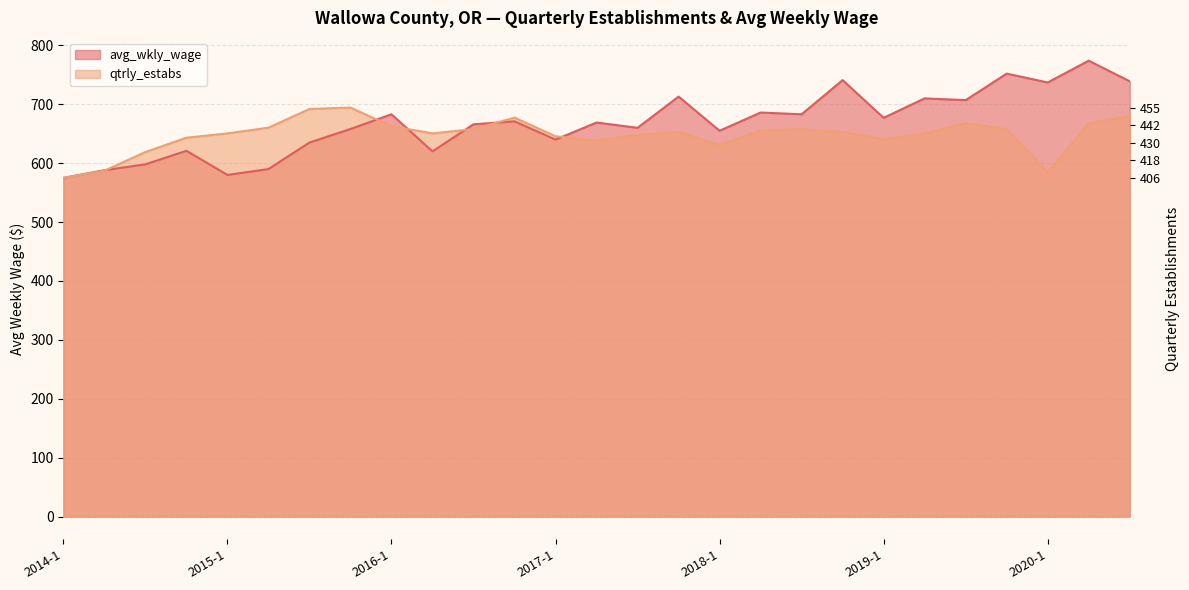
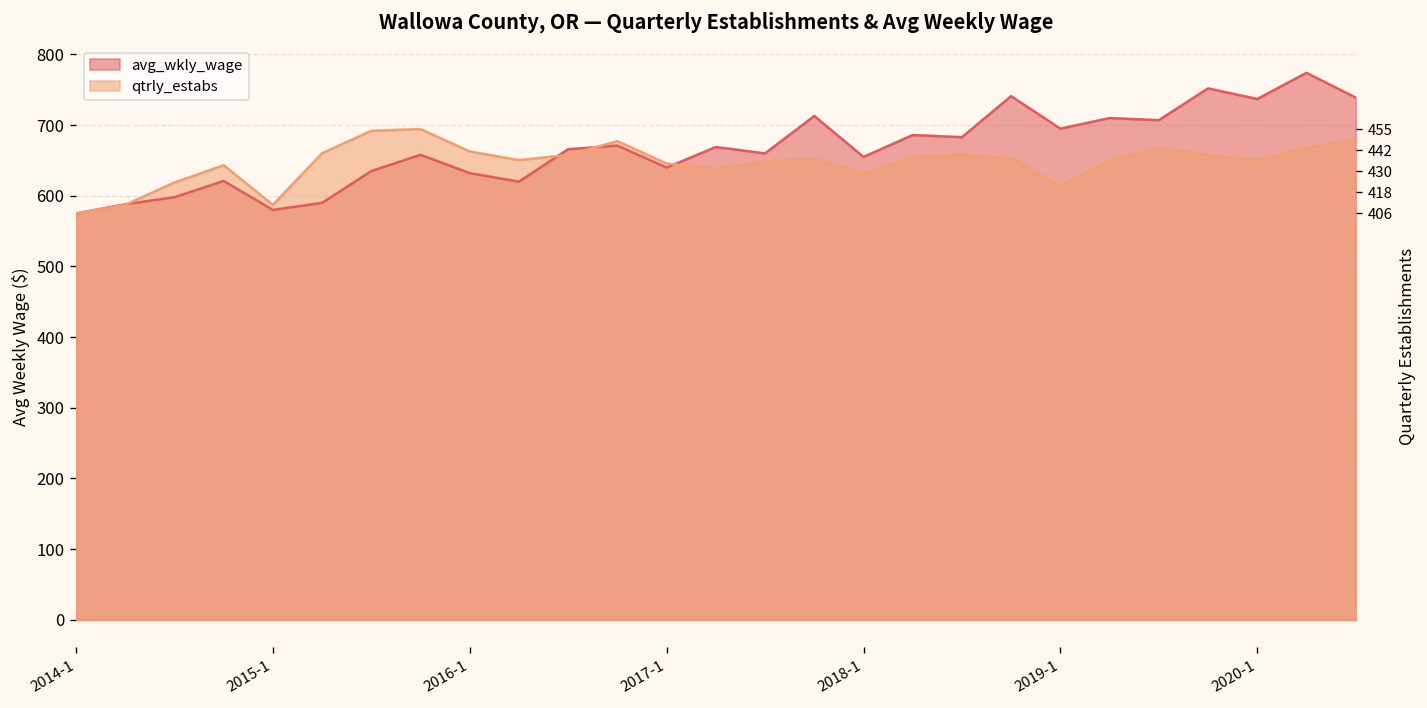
qtrly_estabs, 2015-1: 650 -> 590
avg_wkly_wage, 2016-1: 680 -> 630
avg_wkly_wage, 2019-1: 680 -> 700
qtrly_estabs, 2019-1: 640 -> 610
qtrly_estabs, 2020-1: 580 -> 650
